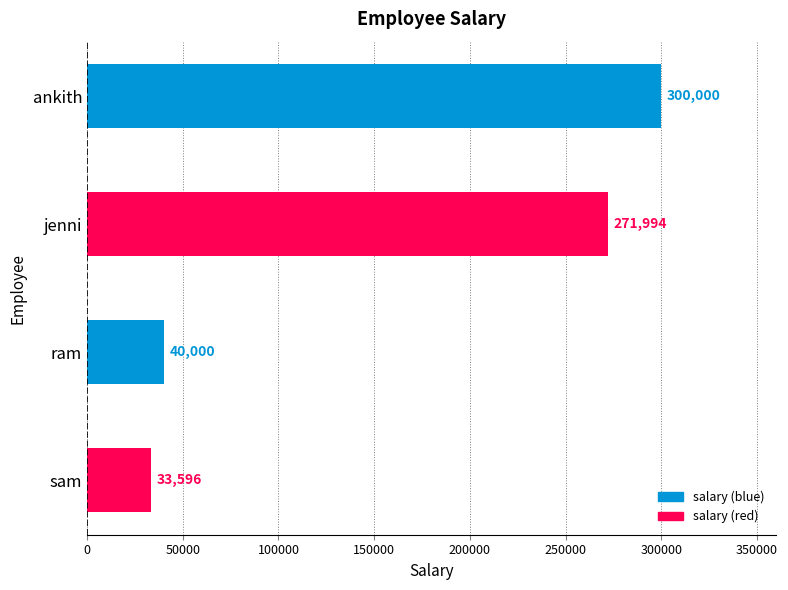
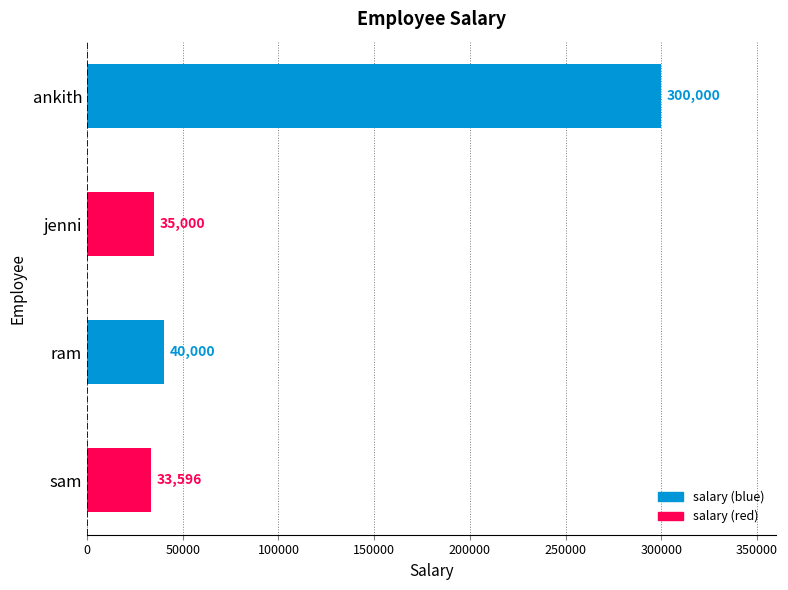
jenni: 271,994 -> 35,000
